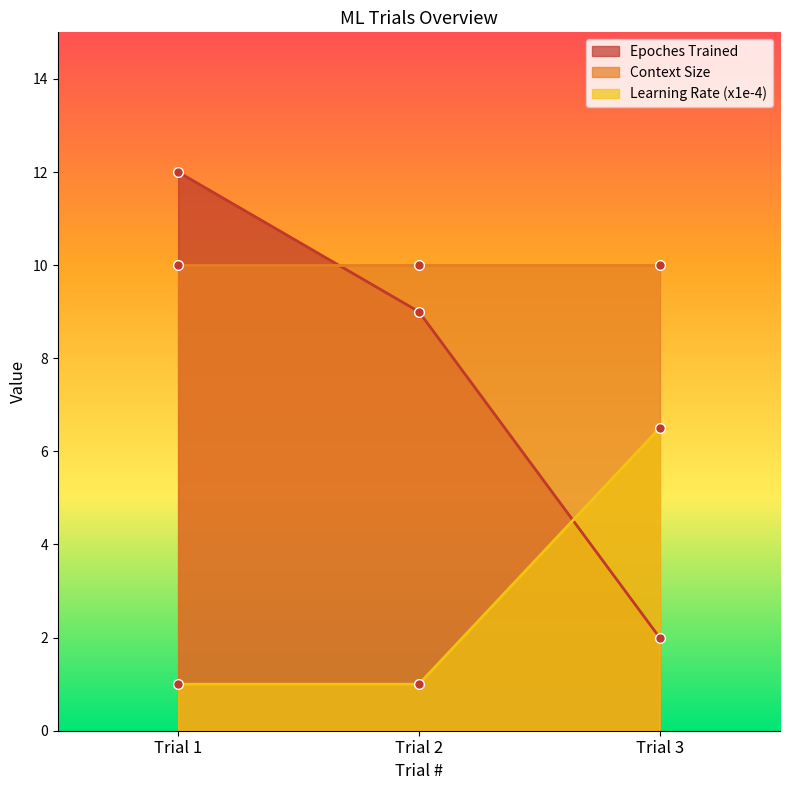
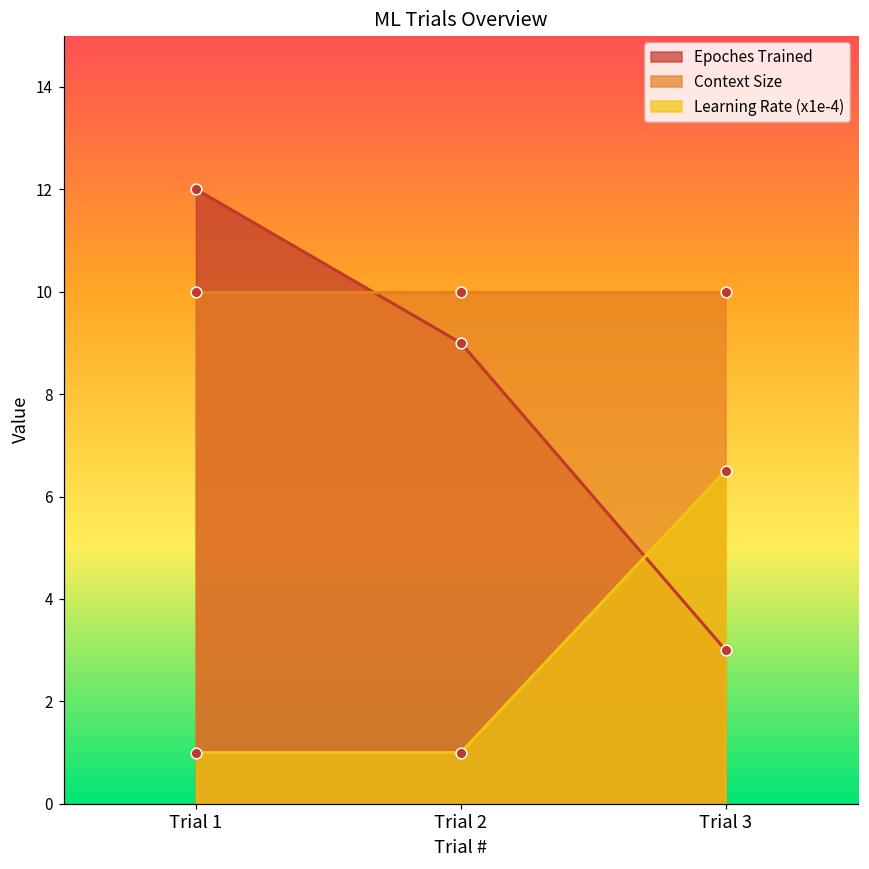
Epoches Trained, Trial 3: 2 -> 3
